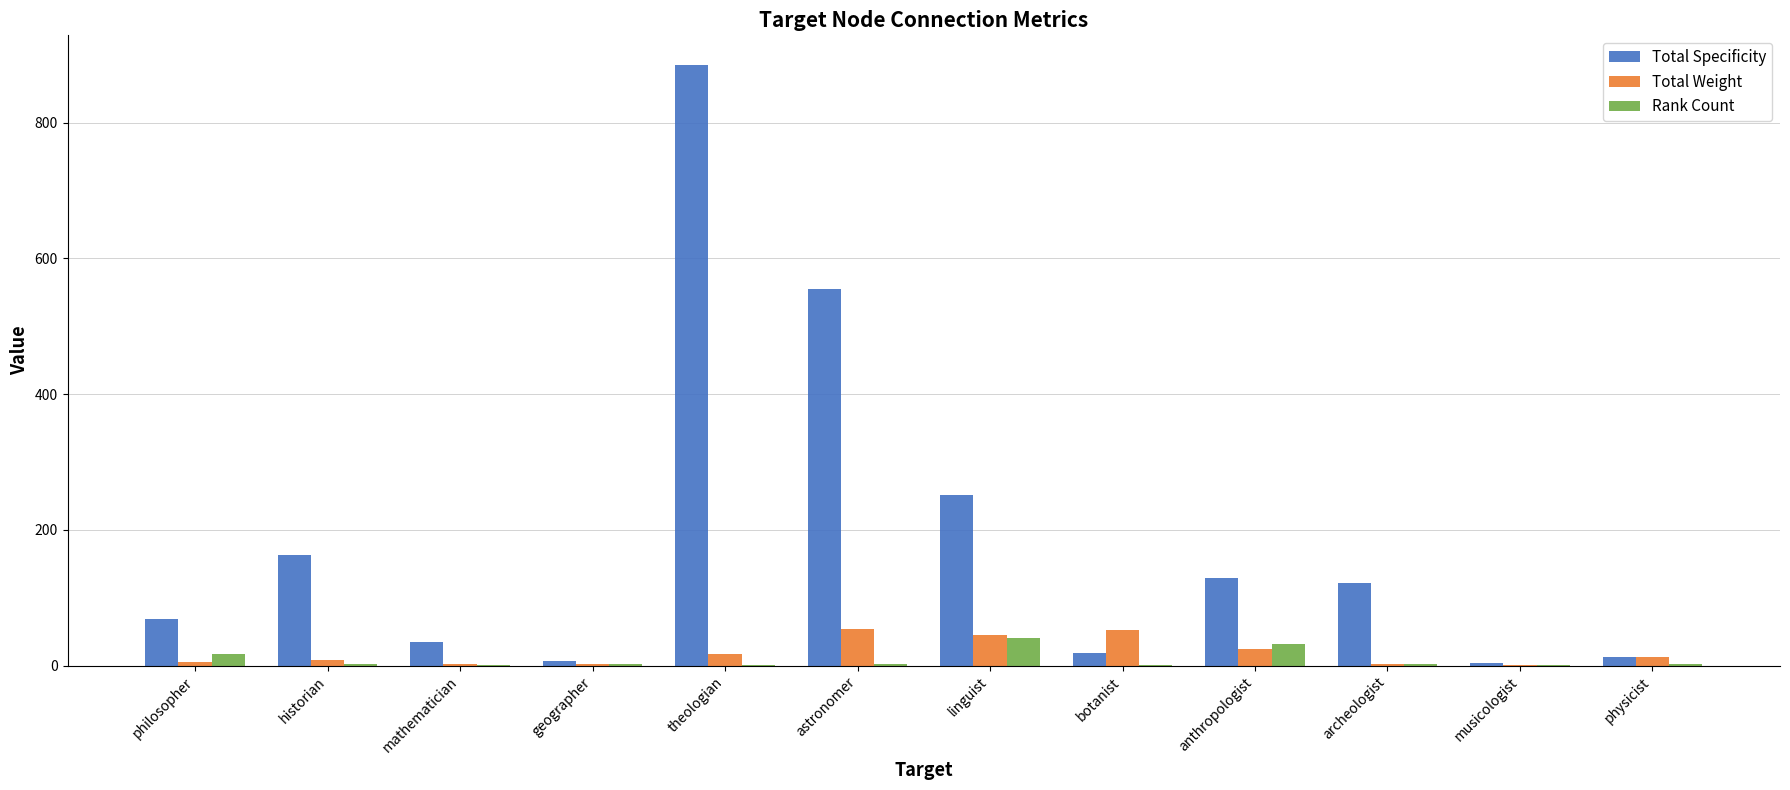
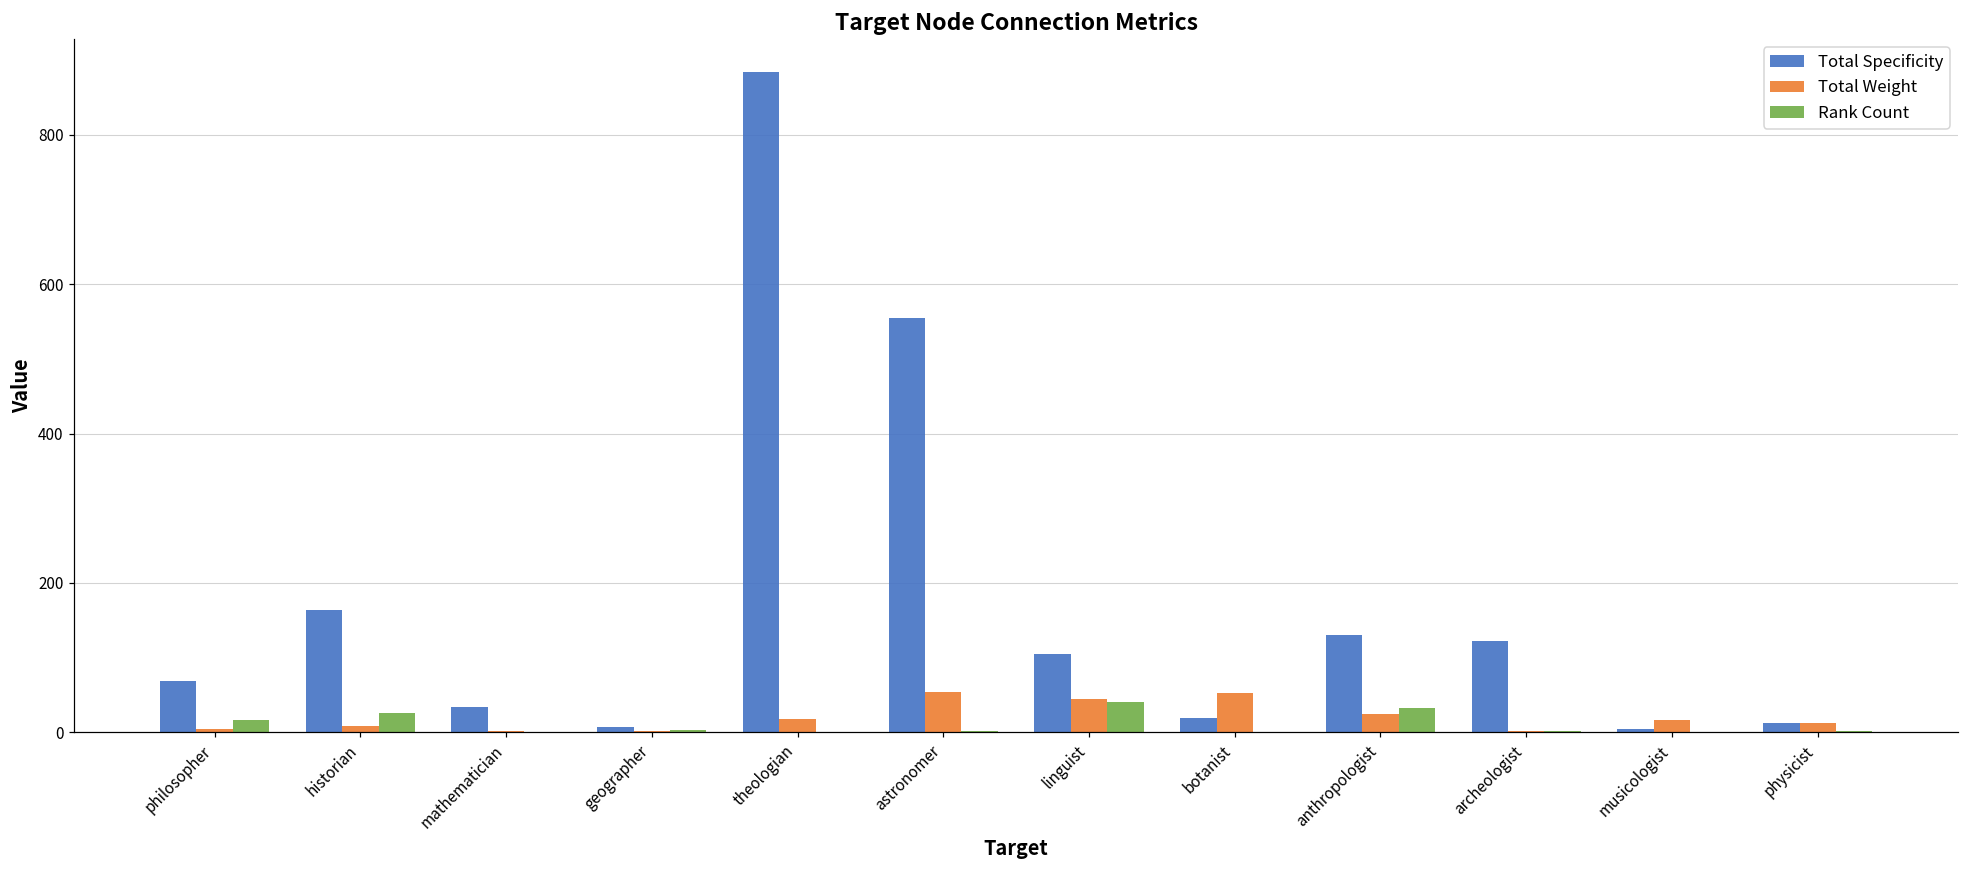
Rank Count, historian: 0 -> 30
Total Specificity, linguist: 250 -> 100
Total Weight, musicologist: 0 -> 20
